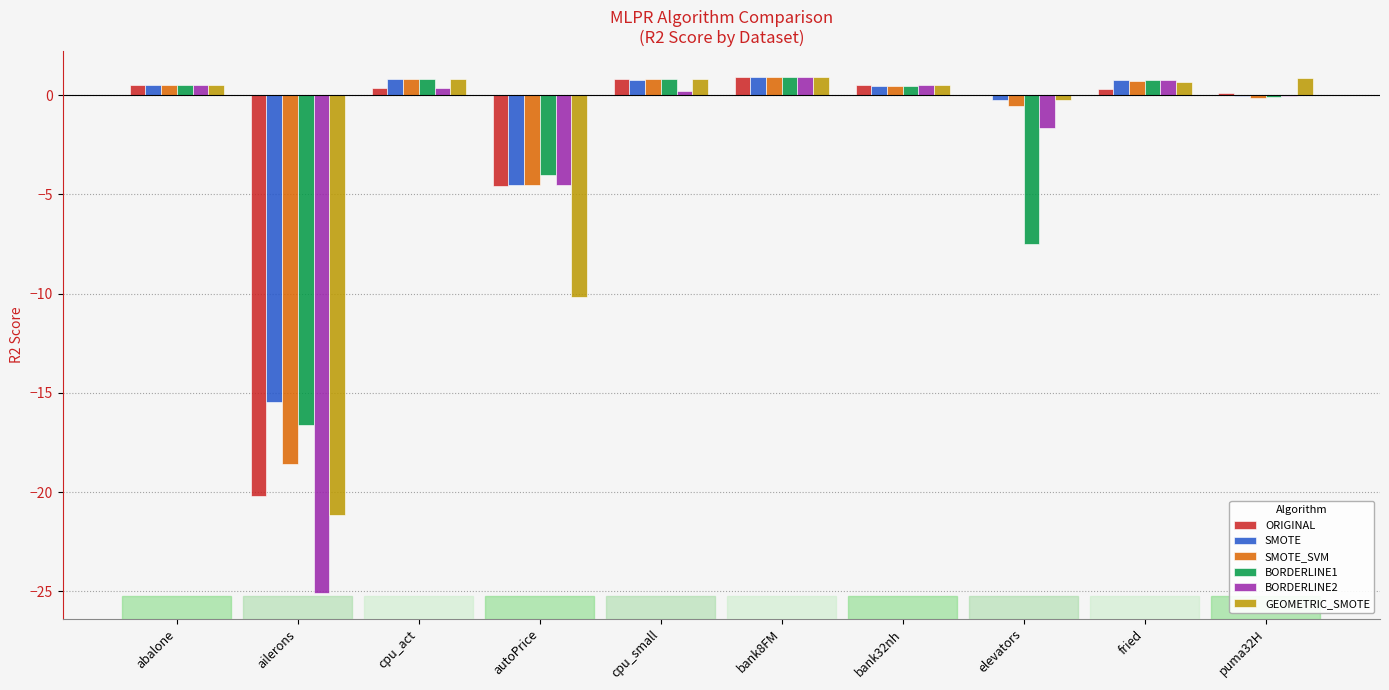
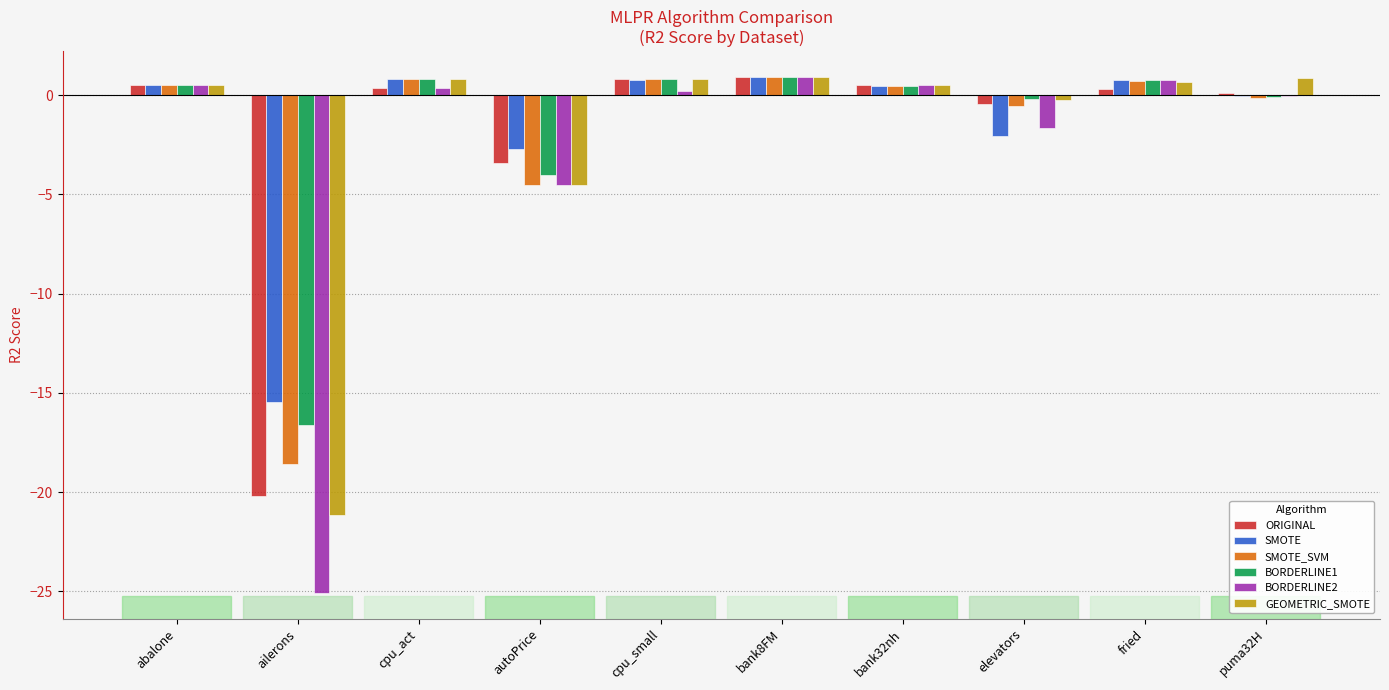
ORIGINAL, autoPrice: -4.6 -> -3.4
SMOTE, autoPrice: -4.5 -> -2.7
GEOMETRIC_SMOTE, autoPrice: -10.1 -> -4.5
ORIGINAL, elevators: 0.0 -> -0.4
SMOTE, elevators: -0.2 -> -2.1
BORDERLINE1, elevators: -7.5 -> -0.2
